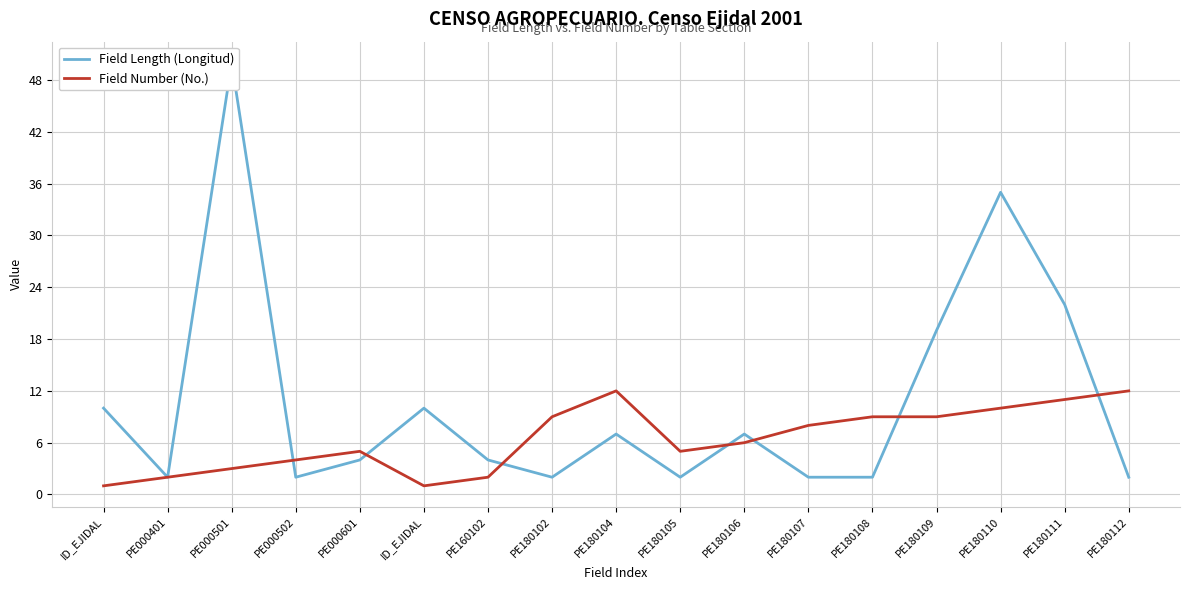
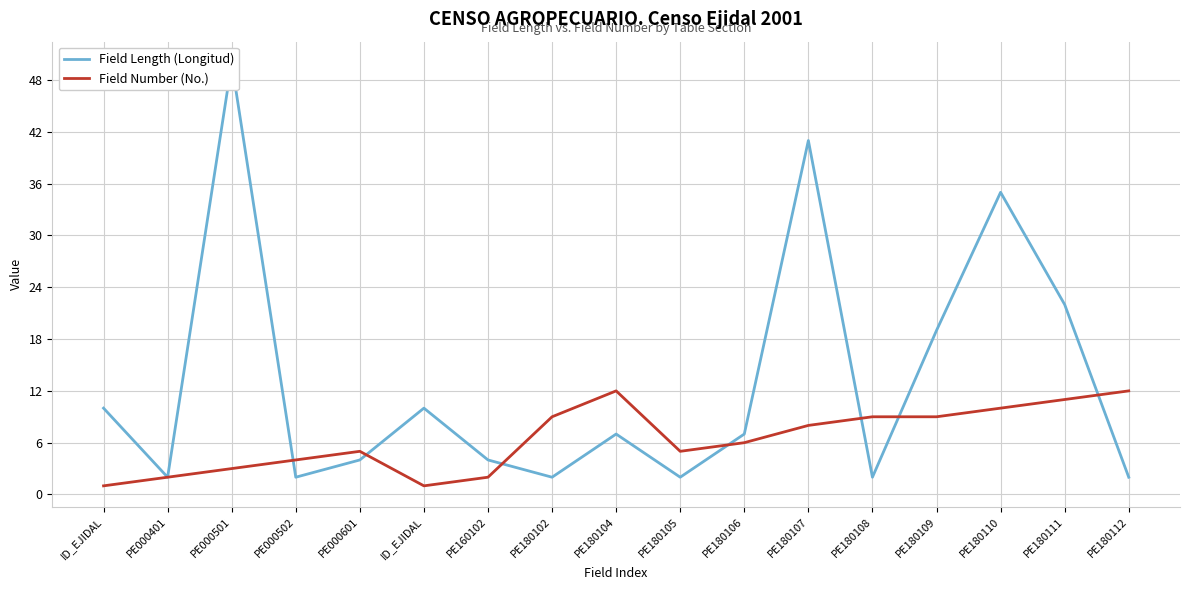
Field Length (Longitud), PE180107: 2 -> 41
